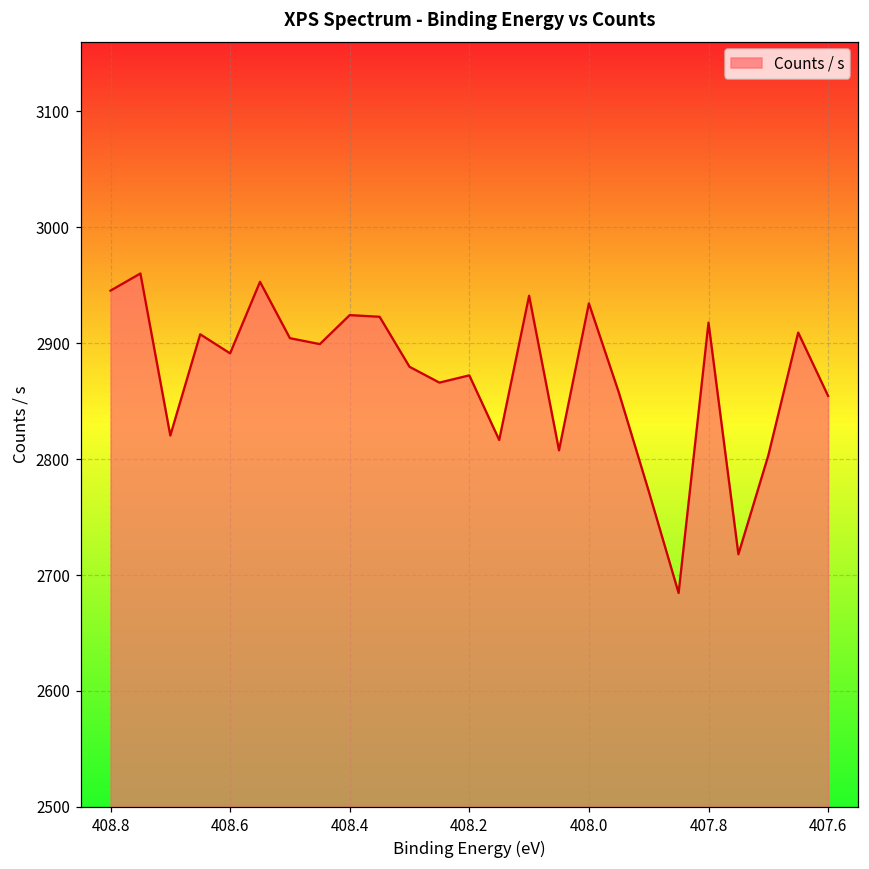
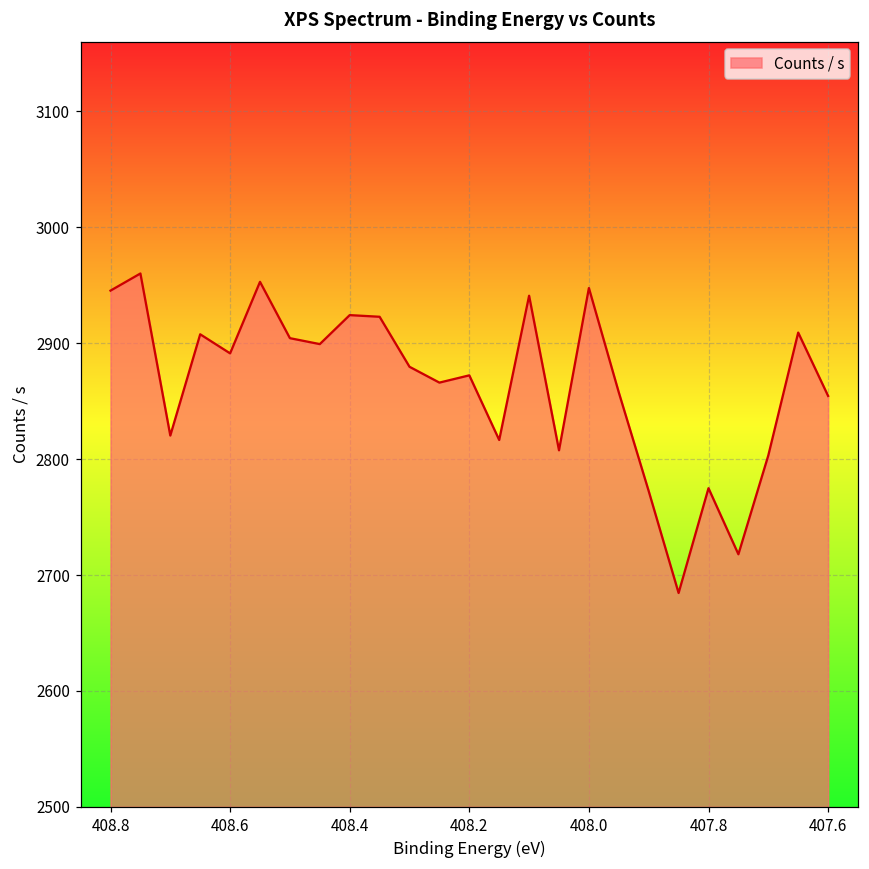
408.0: 2934 -> 2948
407.8: 2918 -> 2775
